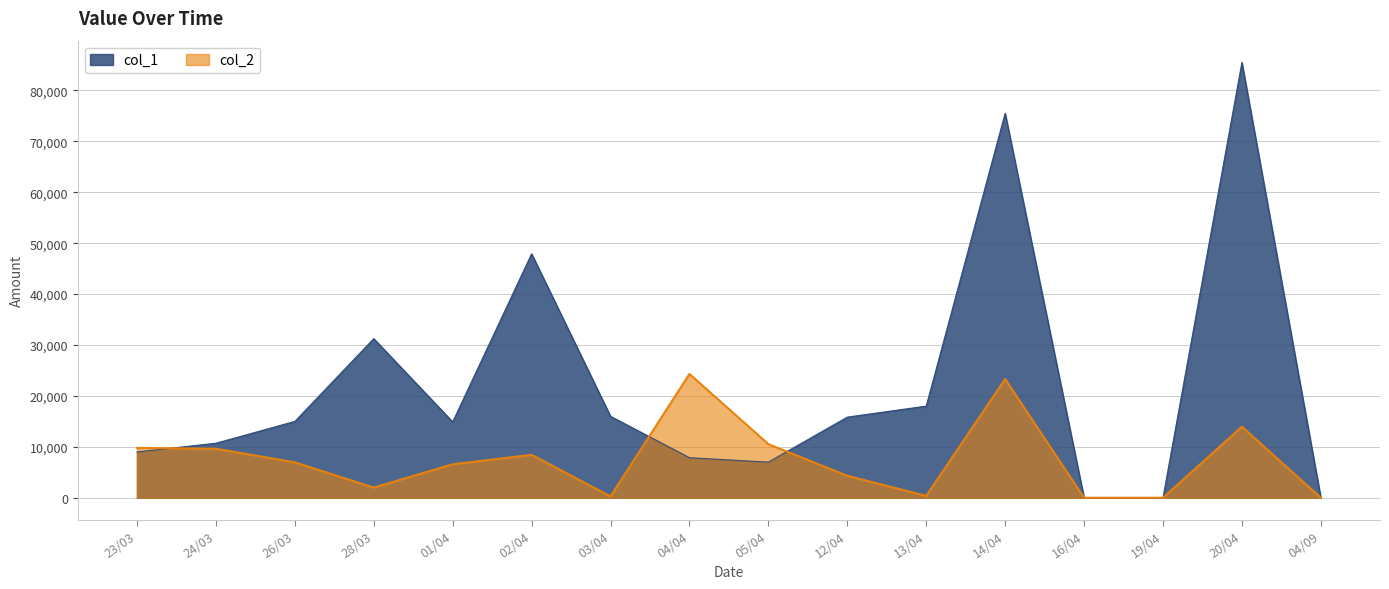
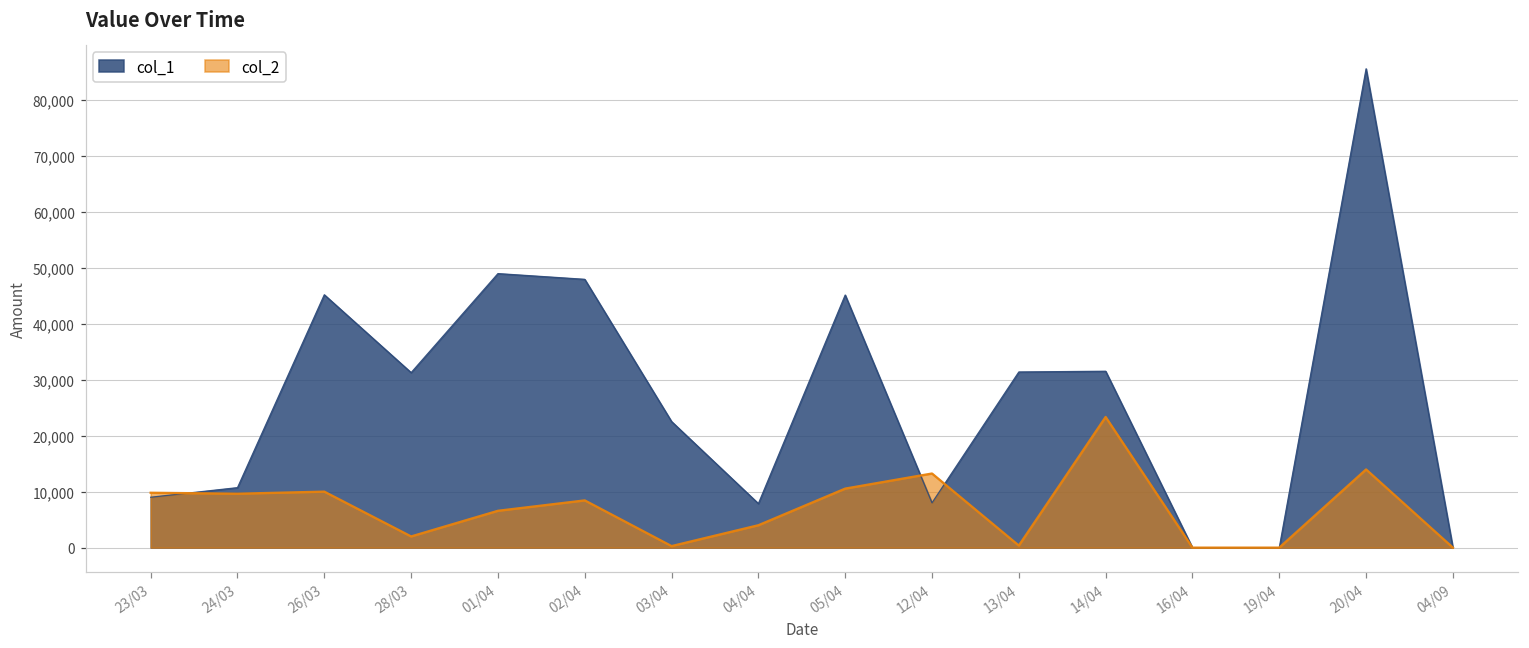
col_1, 26/03: 15,000 -> 45,000
col_2, 26/03: 7,000 -> 10,000
col_1, 01/04: 15,000 -> 49,000
col_1, 03/04: 16,000 -> 23,000
col_2, 04/04: 24,000 -> 4,000
col_1, 05/04: 7,000 -> 45,000
col_1, 12/04: 16,000 -> 8,000
col_2, 12/04: 4,000 -> 13,000
col_1, 13/04: 18,000 -> 31,000
col_1, 14/04: 76,000 -> 32,000
